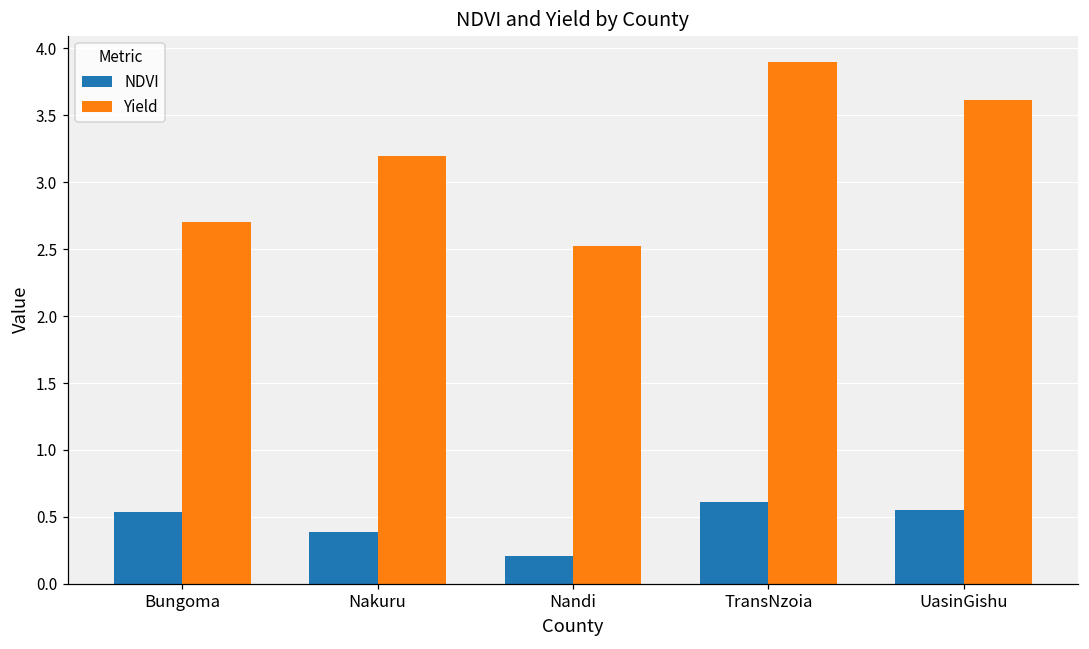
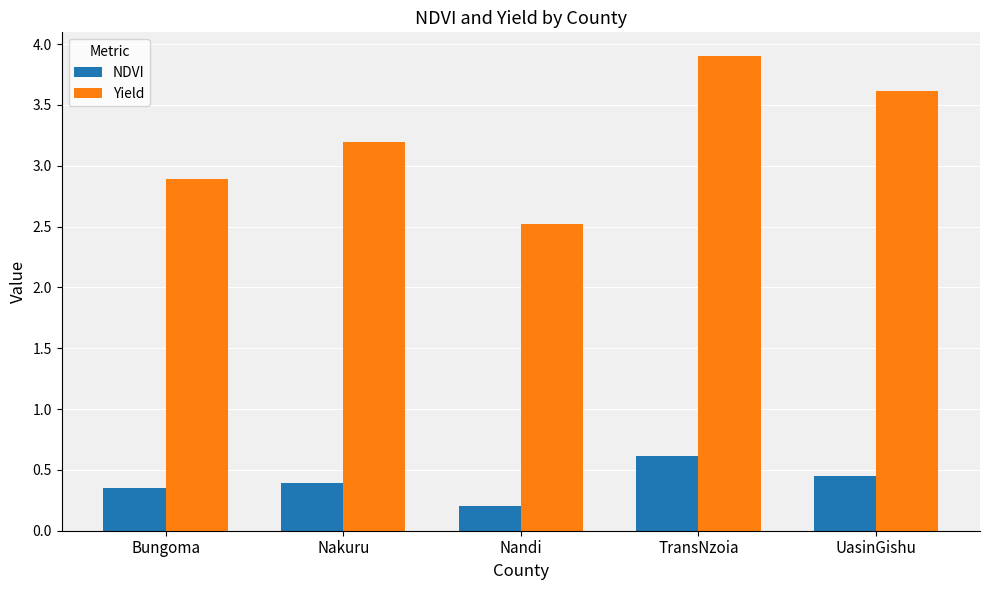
NDVI, Bungoma: 0.54 -> 0.35
Yield, Bungoma: 2.70 -> 2.89
NDVI, UasinGishu: 0.55 -> 0.45
